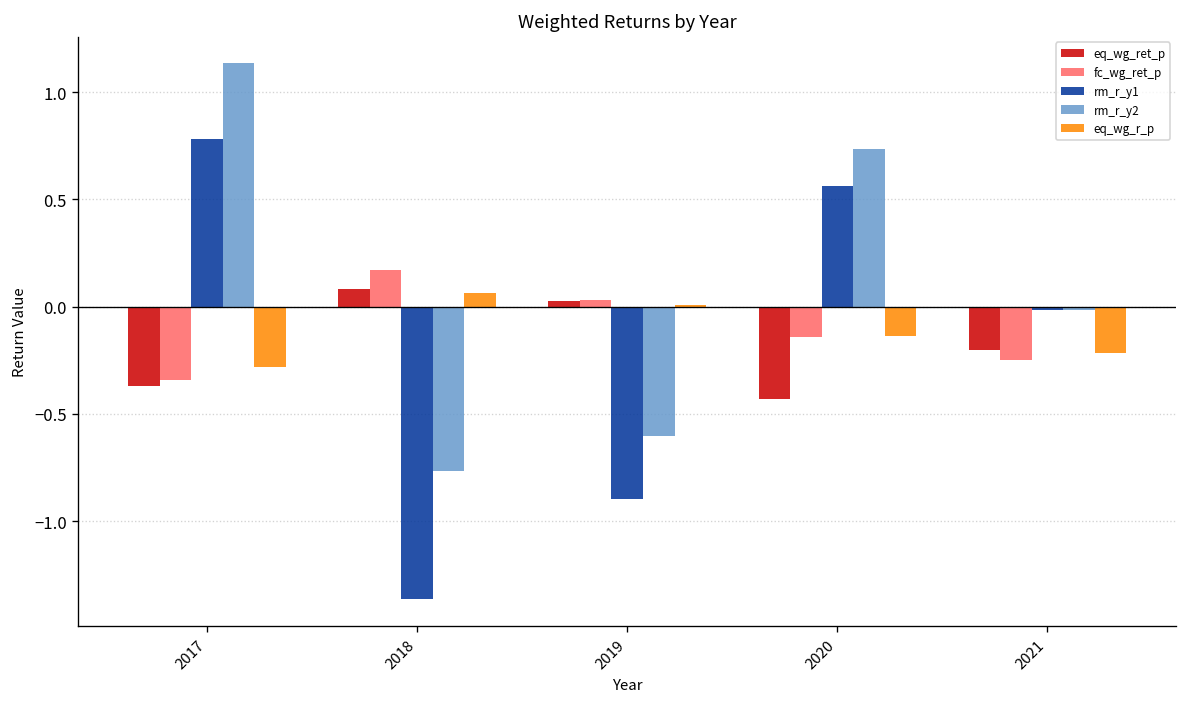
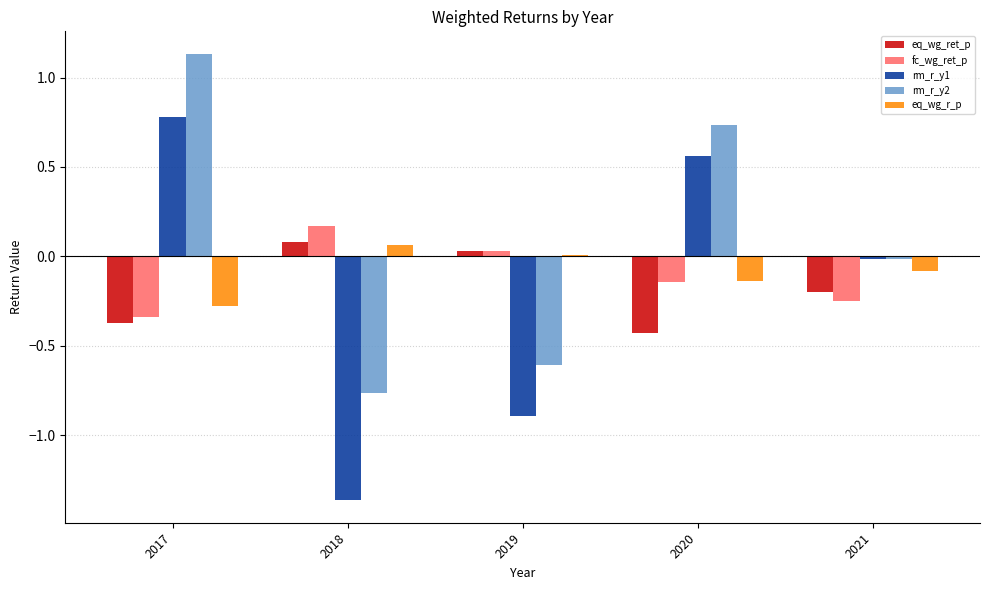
eq_wg_r_p, 2021: -0.22 -> -0.08
